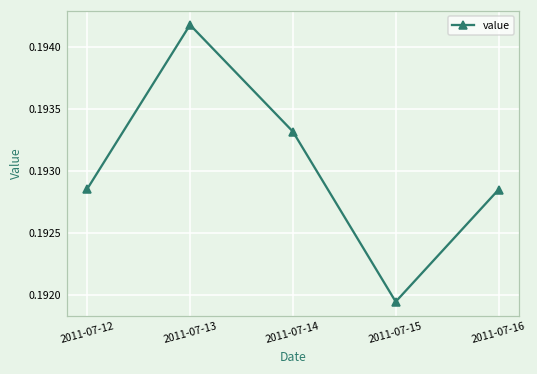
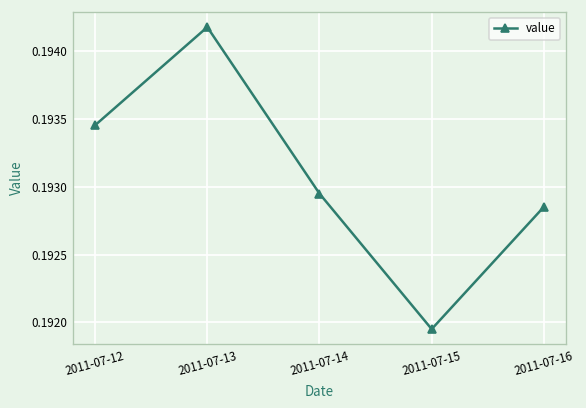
2011-07-12: 0.19286 -> 0.19346
2011-07-14: 0.19332 -> 0.19295
